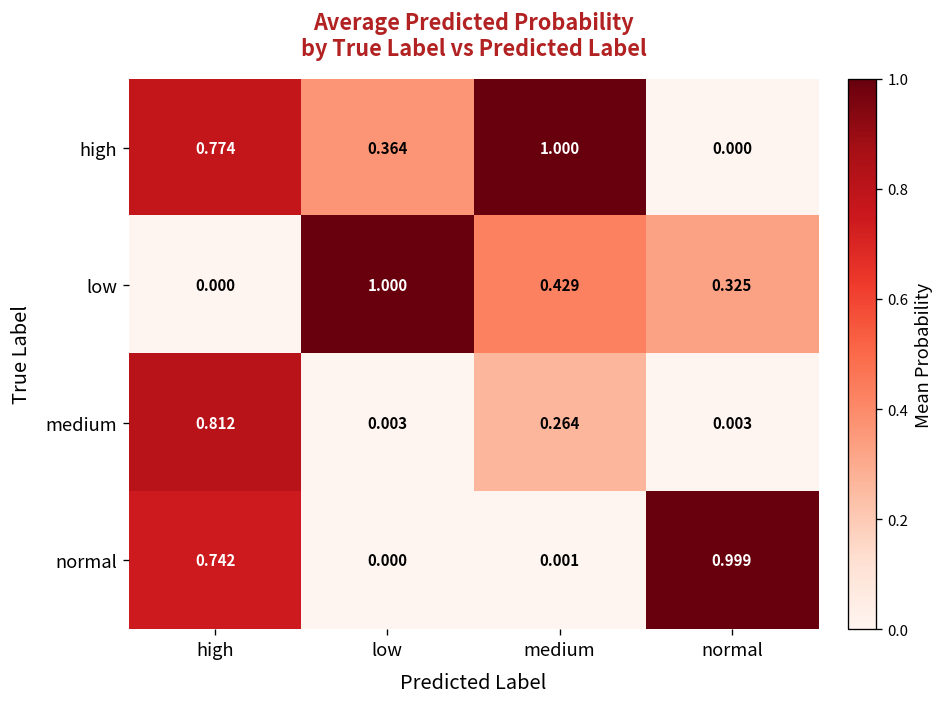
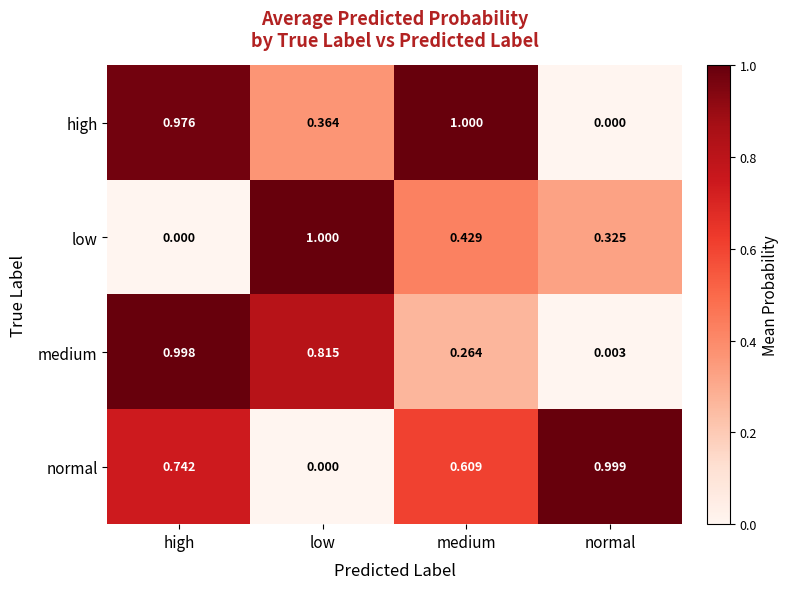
high, high: 0.774 -> 0.976
medium, high: 0.812 -> 0.998
medium, low: 0.003 -> 0.815
normal, medium: 0.001 -> 0.609
